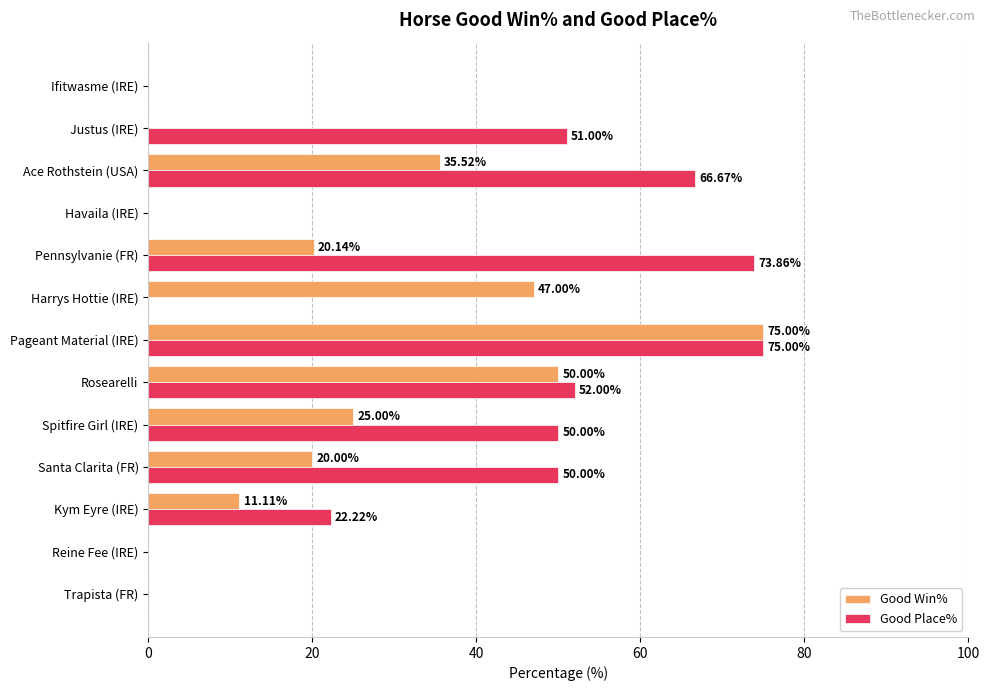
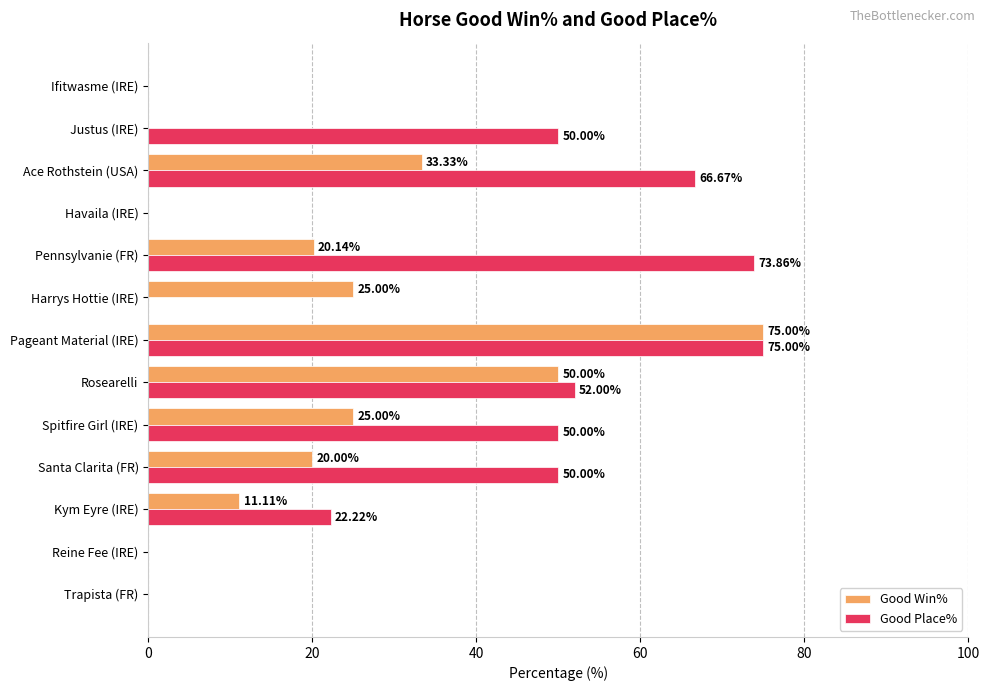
Good Place%, Justus (IRE): 51.00% -> 50.00%
Good Win%, Ace Rothstein (USA): 35.52% -> 33.33%
Good Win%, Harrys Hottie (IRE): 47.00% -> 25.00%
